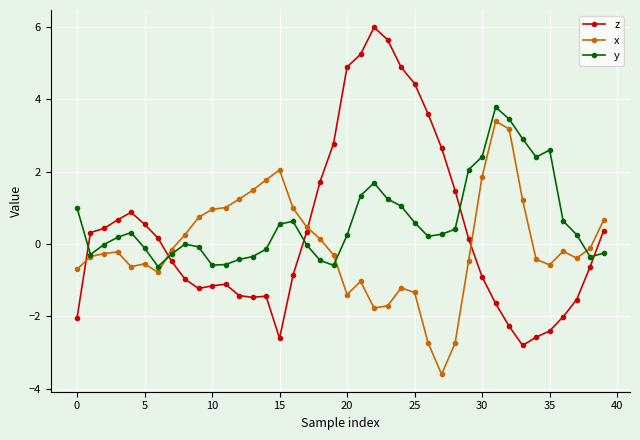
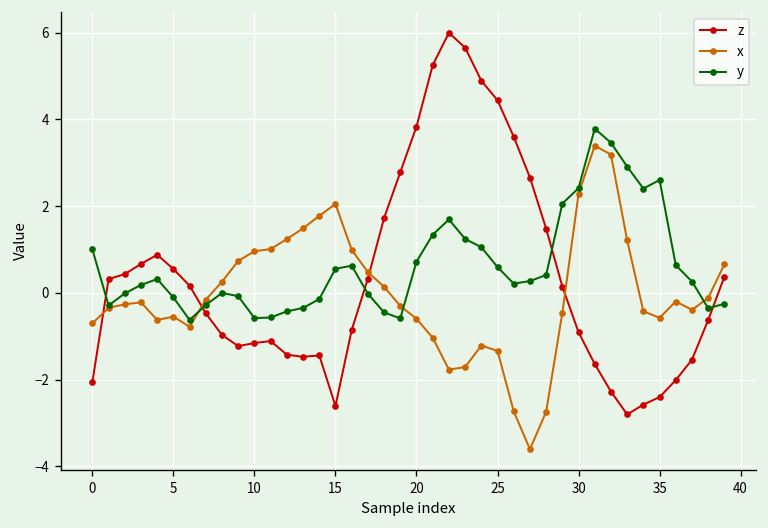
z, 20: 4.9 -> 3.8
x, 20: -1.4 -> -0.6
y, 20: 0.2 -> 0.7
x, 30: 1.9 -> 2.3
